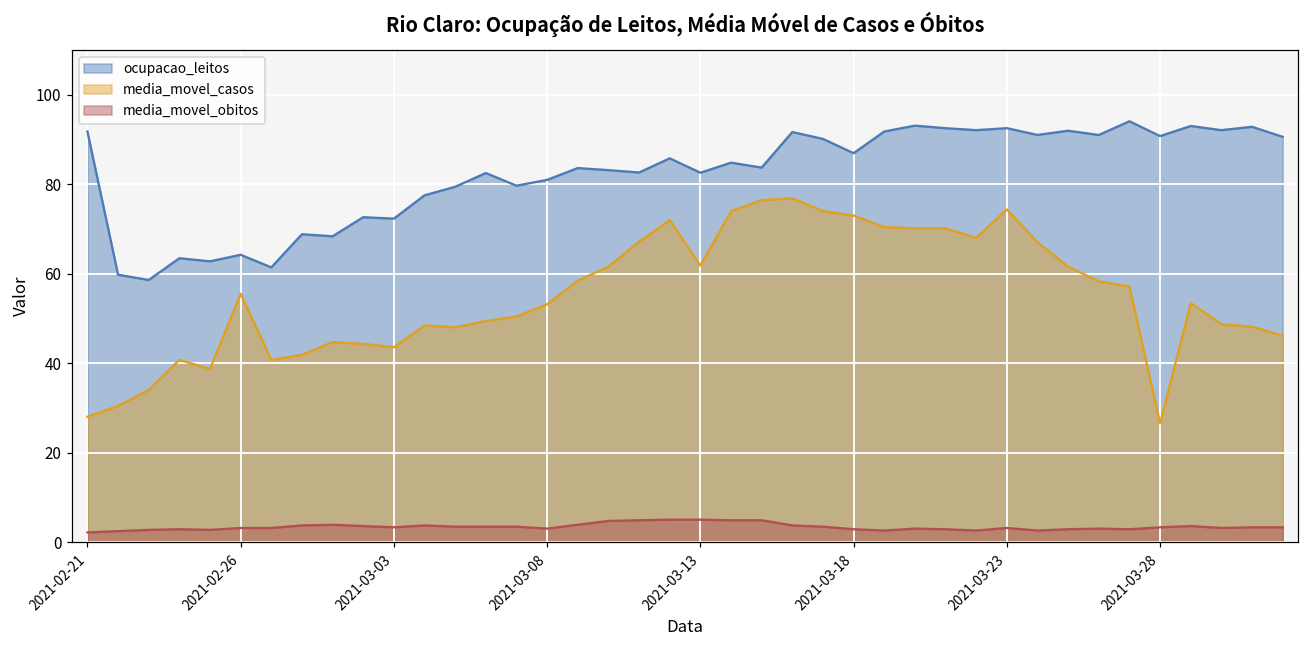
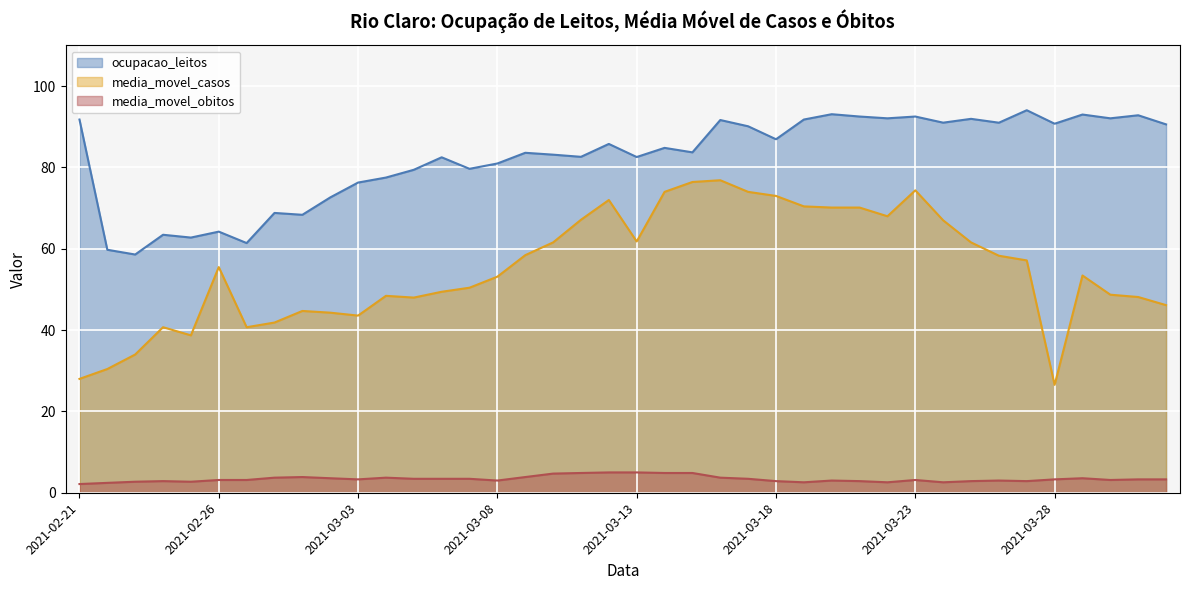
ocupacao_leitos, 2021-03-03: 72 -> 76
